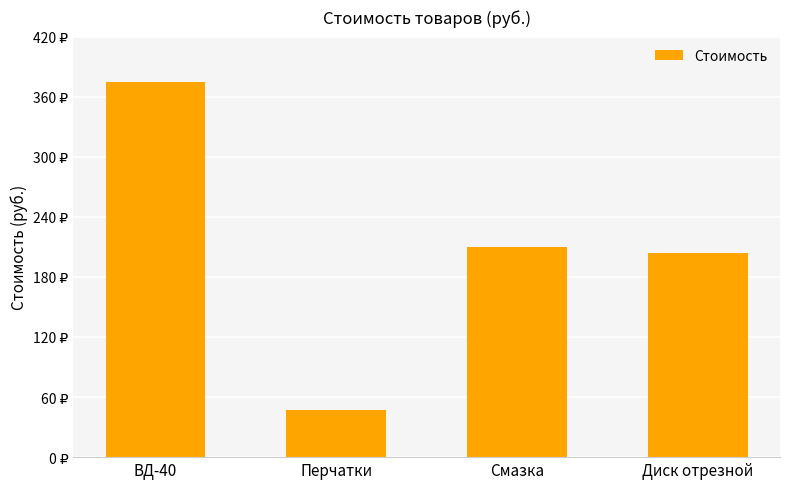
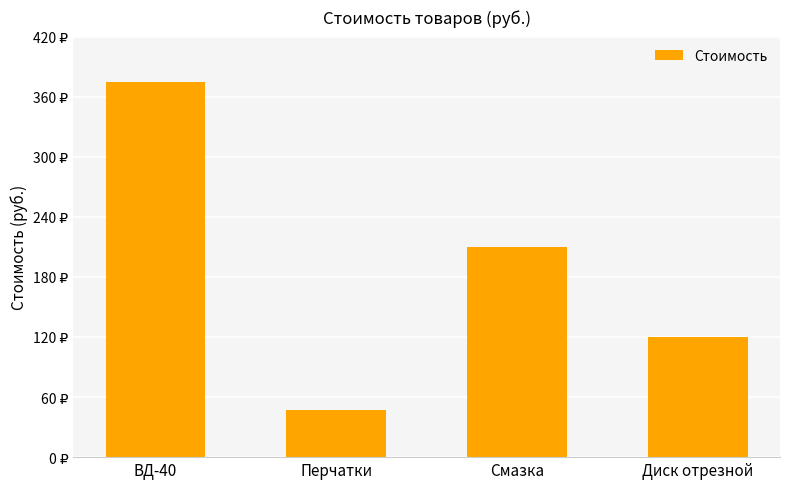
Диск отрезной: 204 ₽ -> 120 ₽
